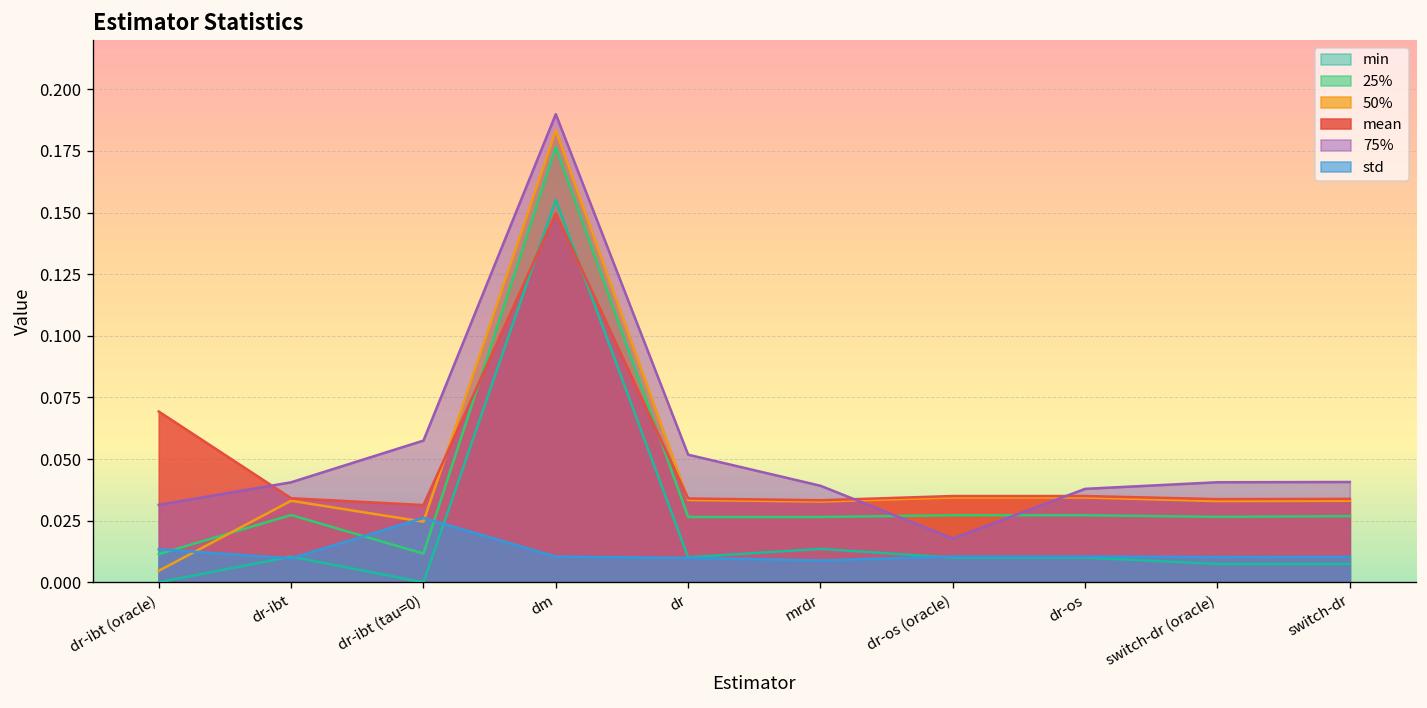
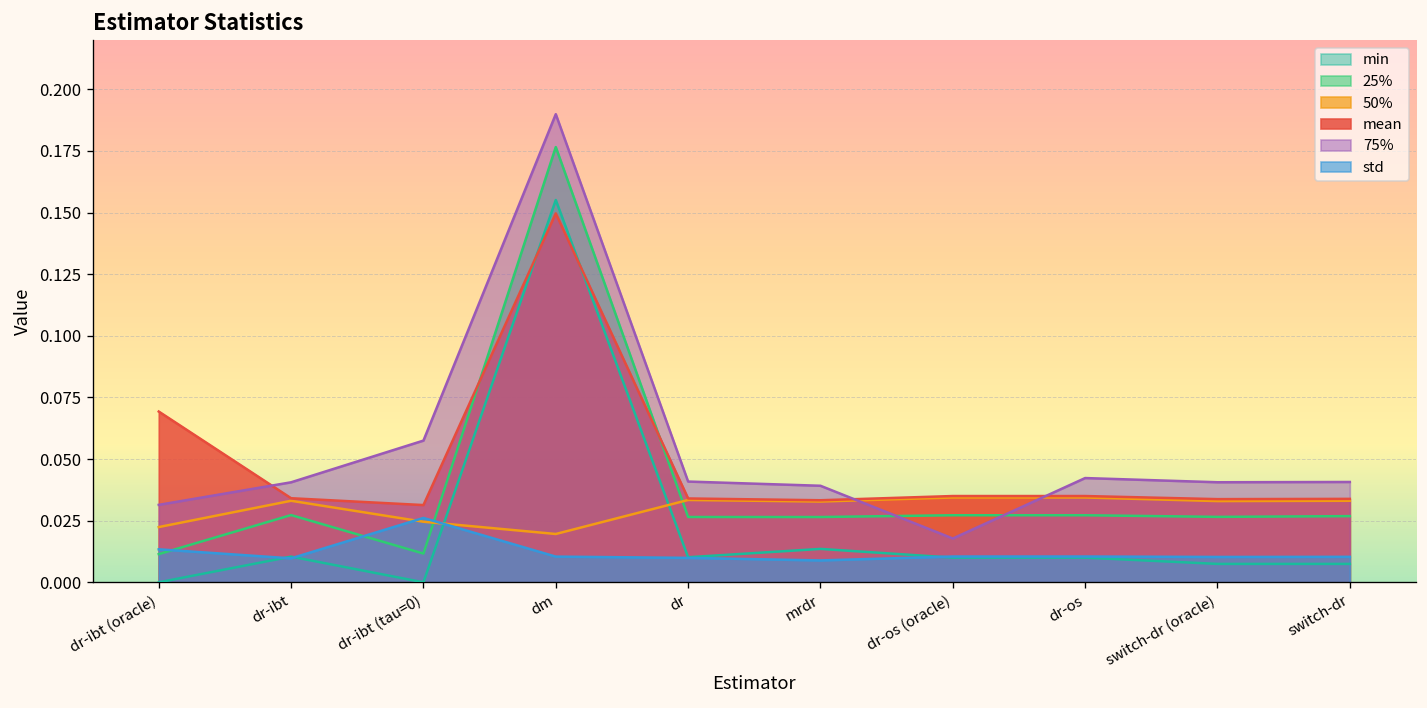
50%, dr-ibt (oracle): 0.005 -> 0.022
50%, dm: 0.183 -> 0.020
75%, dr: 0.052 -> 0.041
75%, dr-os: 0.038 -> 0.042
